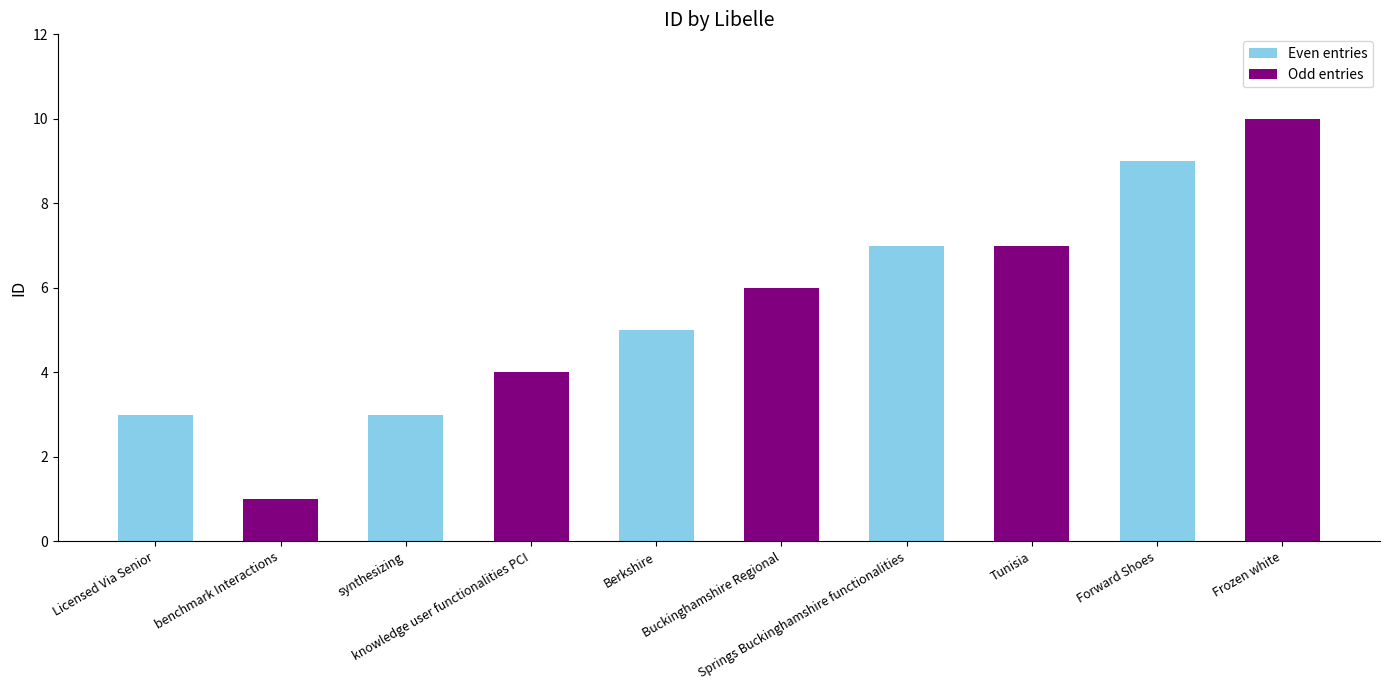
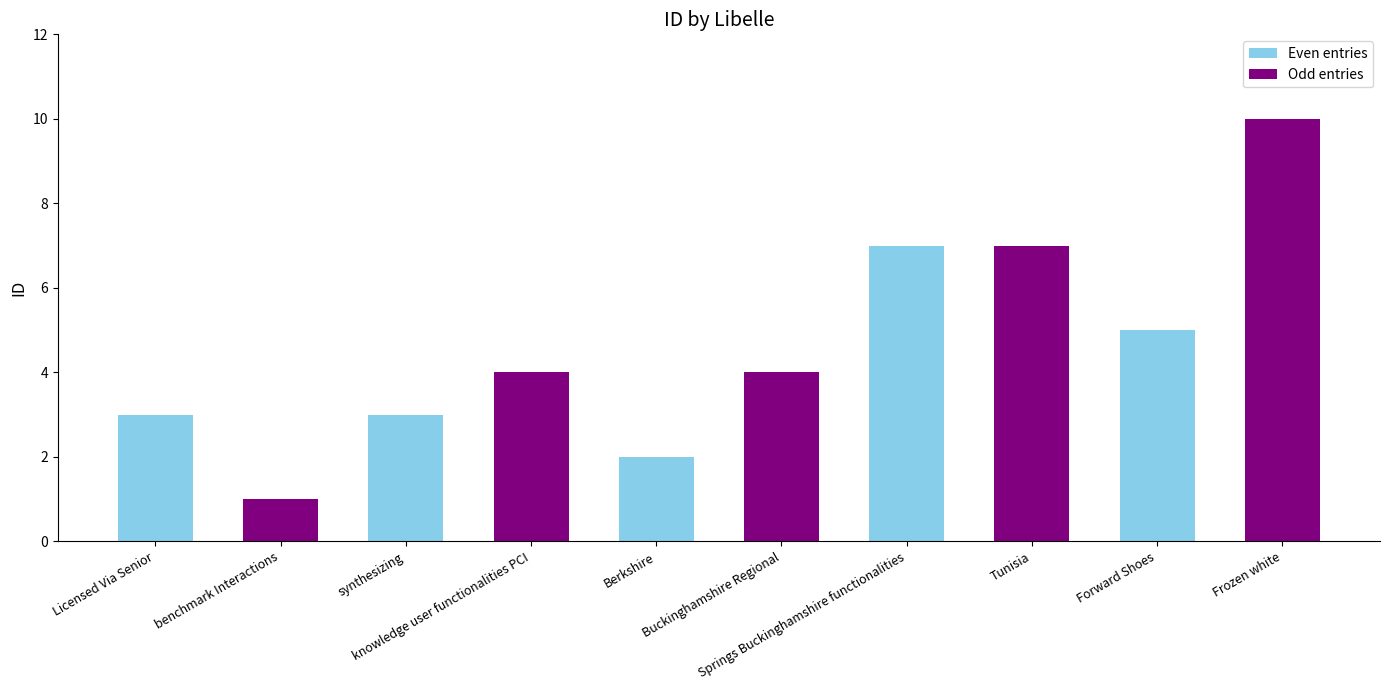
Berkshire: 5 -> 2
Buckinghamshire Regional: 6 -> 4
Forward Shoes: 9 -> 5
